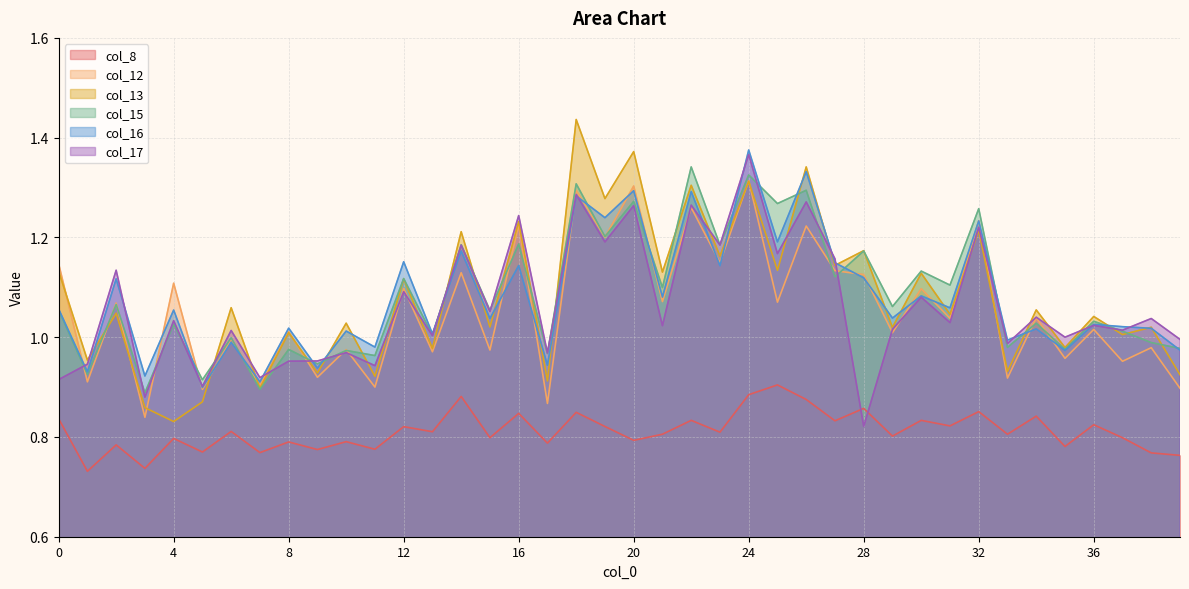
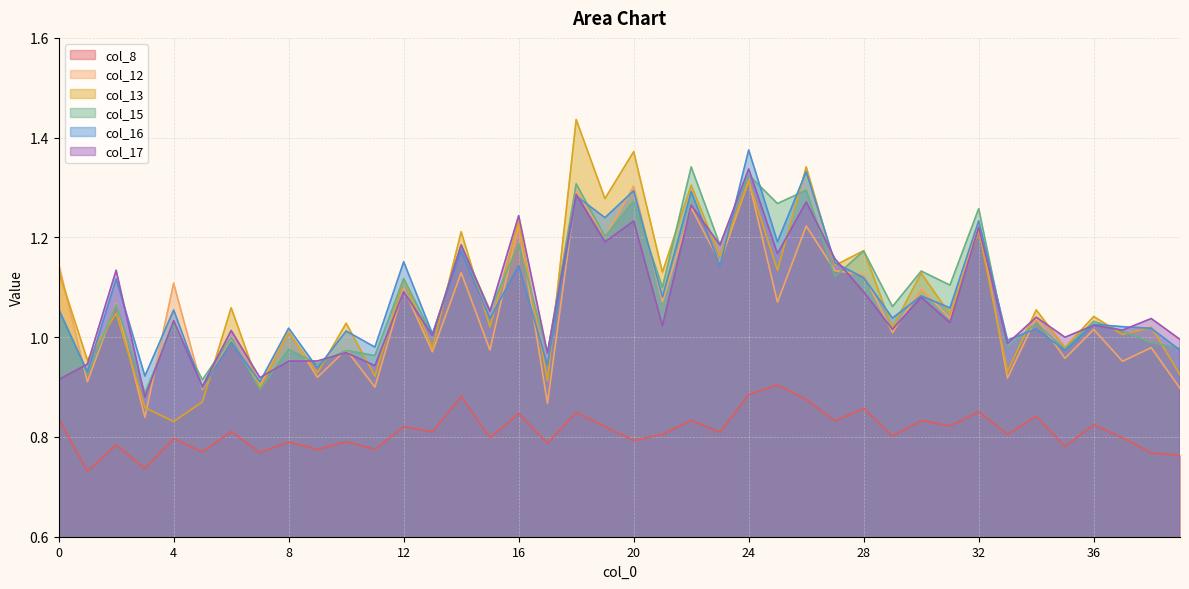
col_17, 20: 1.26 -> 1.23
col_17, 24: 1.37 -> 1.34
col_17, 28: 0.82 -> 1.09
